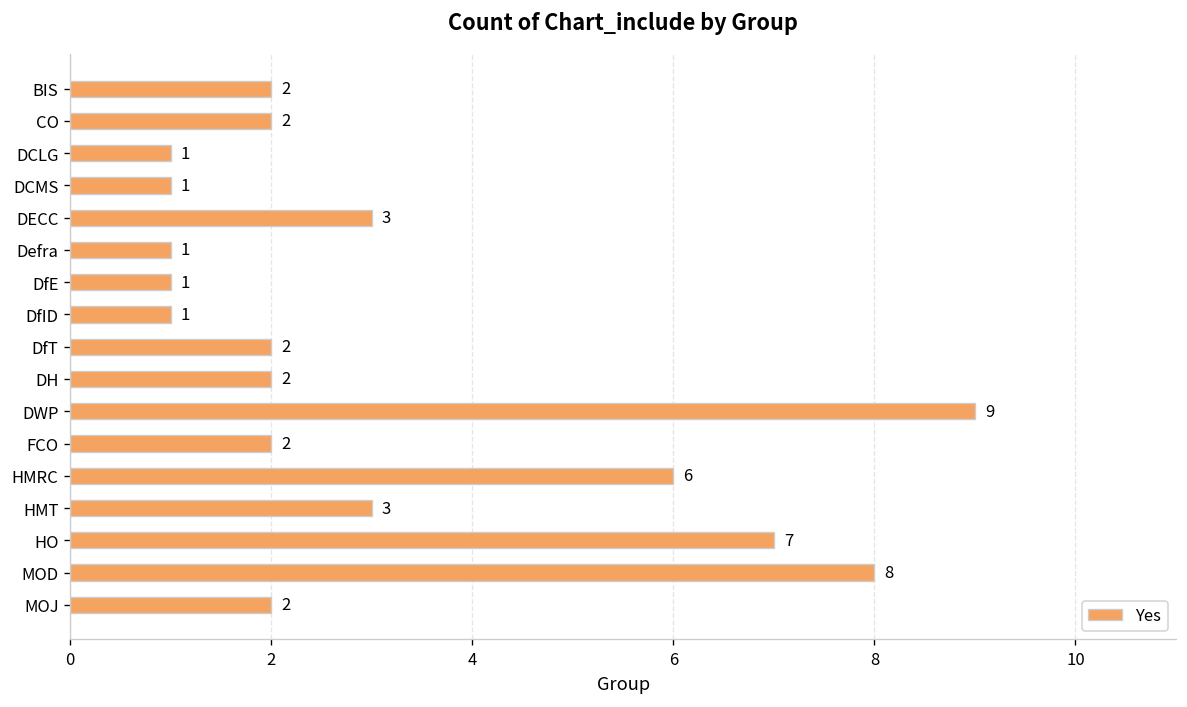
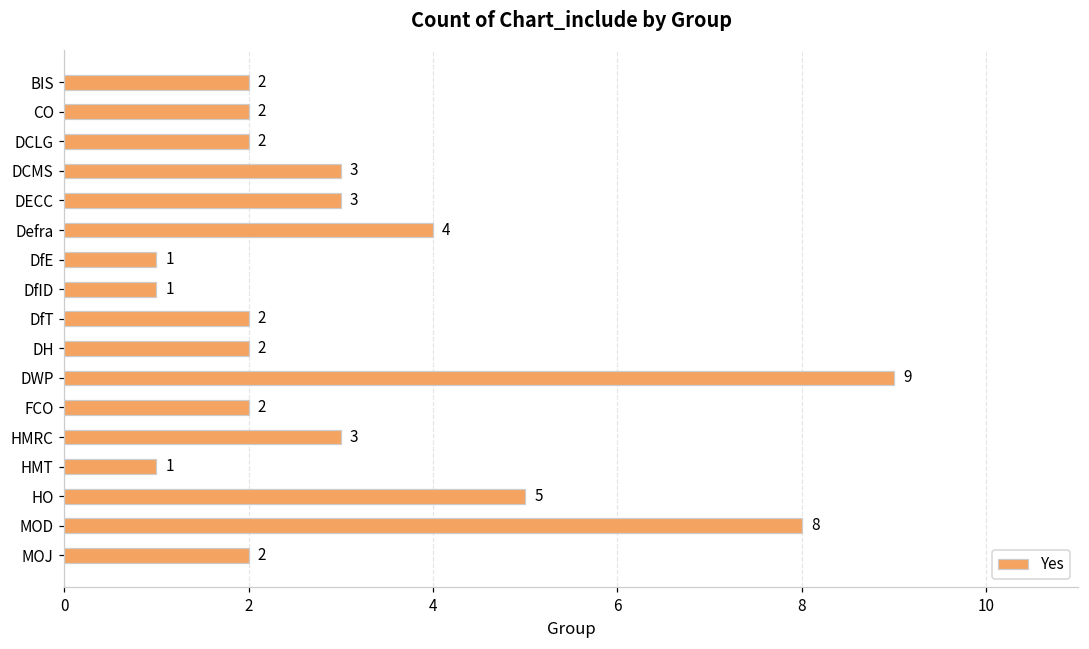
DCLG: 1 -> 2
DCMS: 1 -> 3
Defra: 1 -> 4
HMRC: 6 -> 3
HMT: 3 -> 1
HO: 7 -> 5
